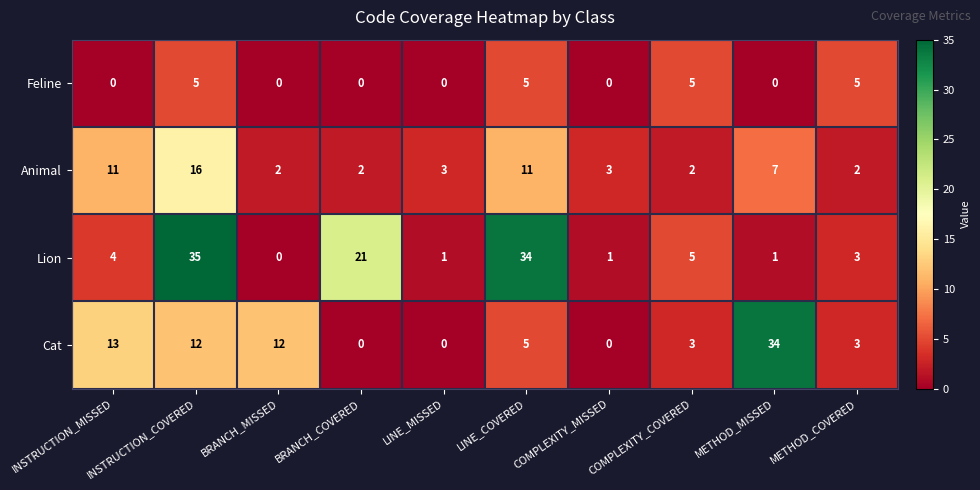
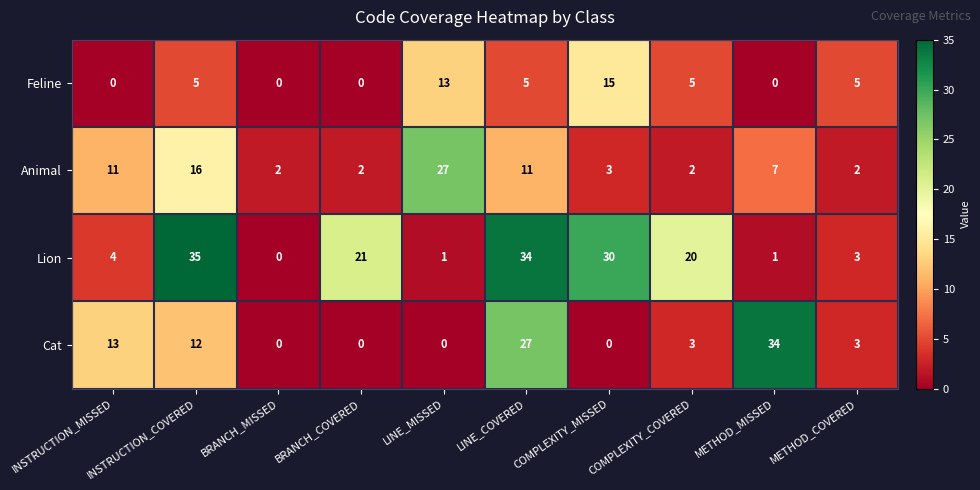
Feline, LINE_MISSED: 0 -> 13
Feline, COMPLEXITY_MISSED: 0 -> 15
Animal, LINE_MISSED: 3 -> 27
Lion, COMPLEXITY_MISSED: 1 -> 30
Lion, COMPLEXITY_COVERED: 5 -> 20
Cat, BRANCH_MISSED: 12 -> 0
Cat, LINE_COVERED: 5 -> 27
